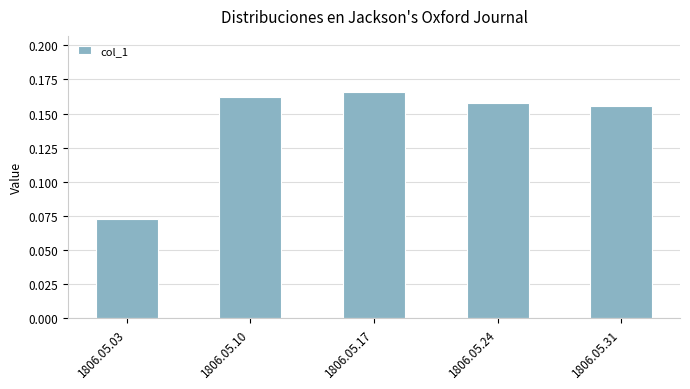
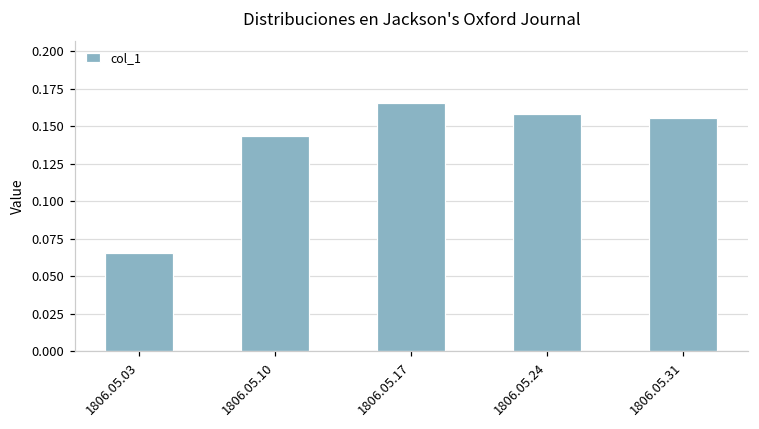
1806.05.03: 0.072 -> 0.065
1806.05.10: 0.162 -> 0.143
